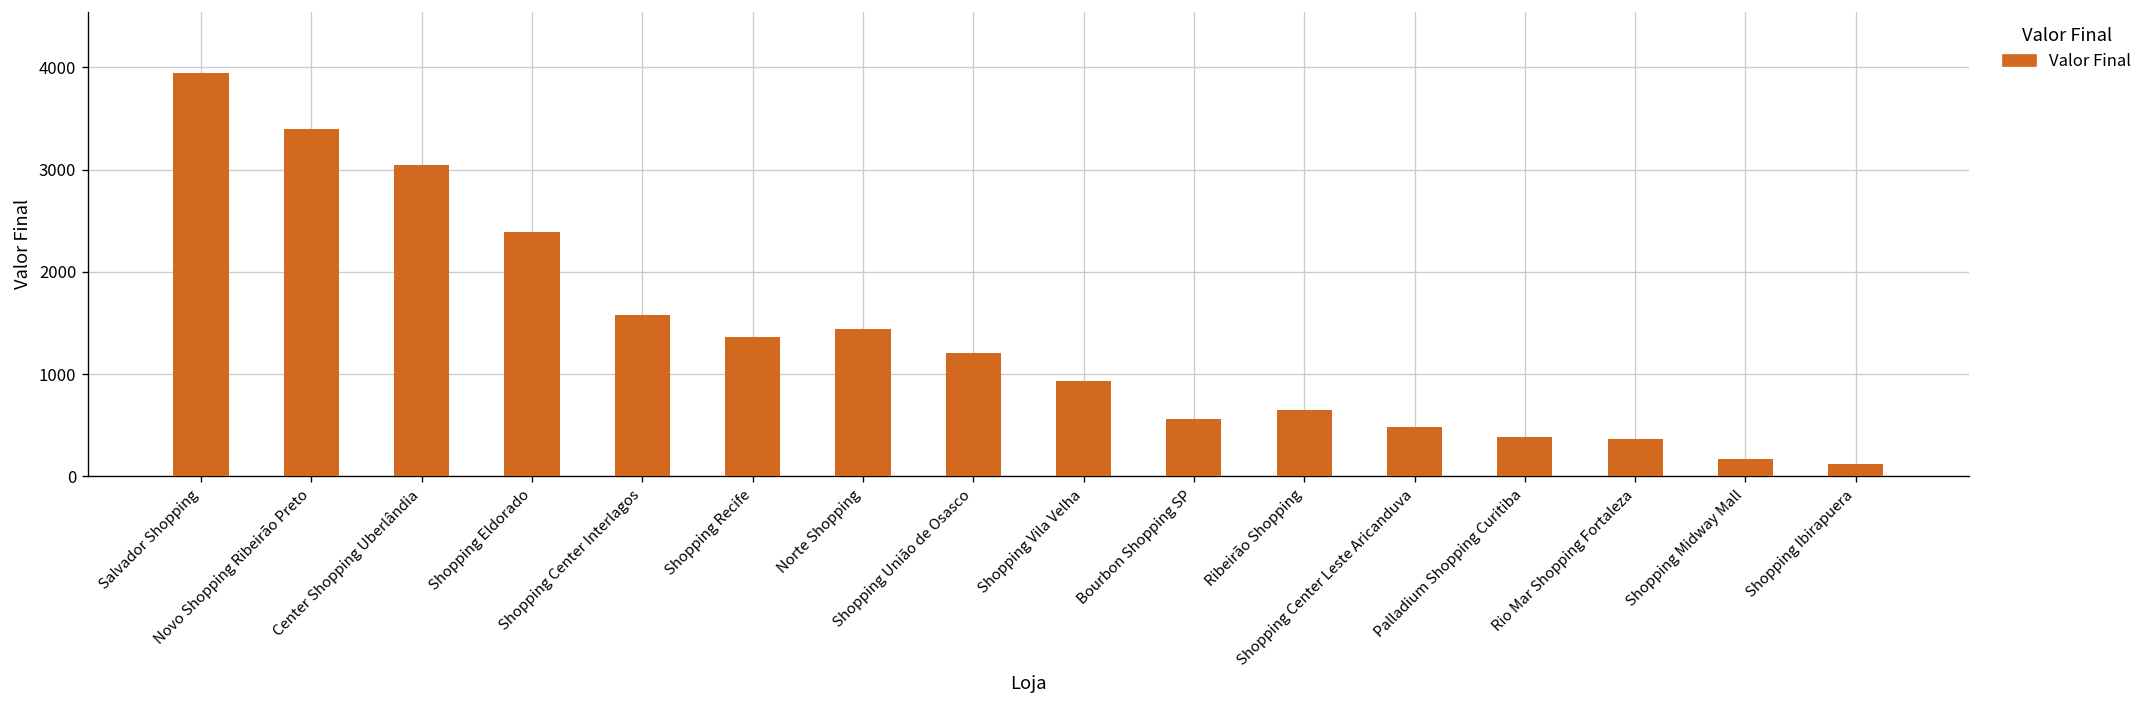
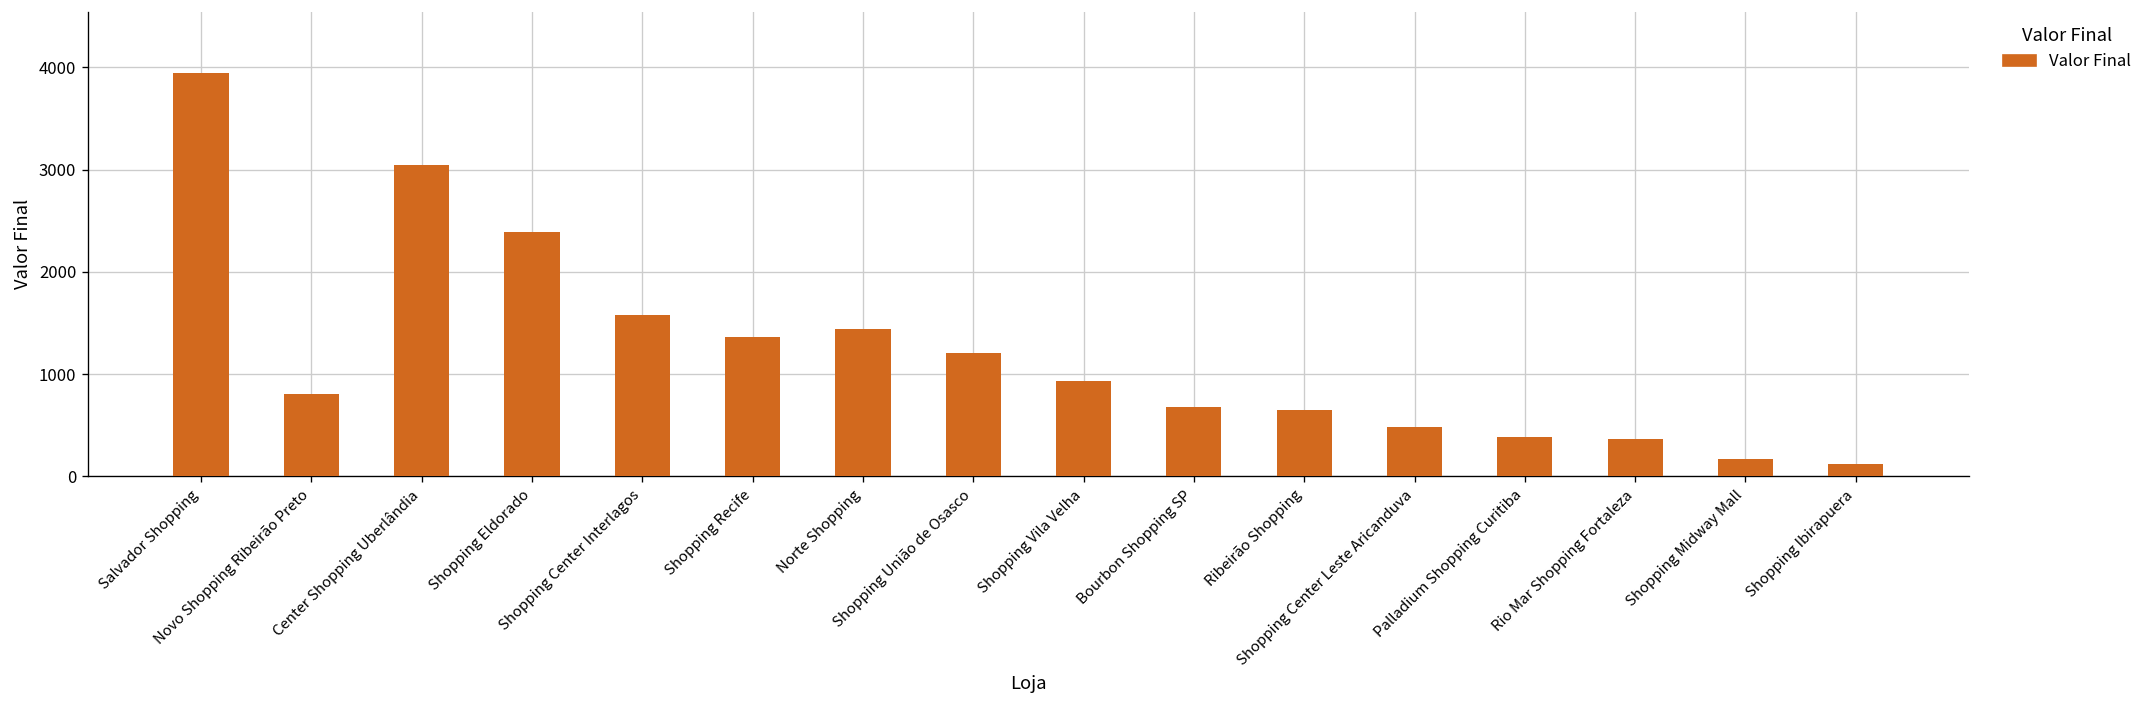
Novo Shopping Ribeirão Preto: 3400 -> 800
Bourbon Shopping SP: 600 -> 700
